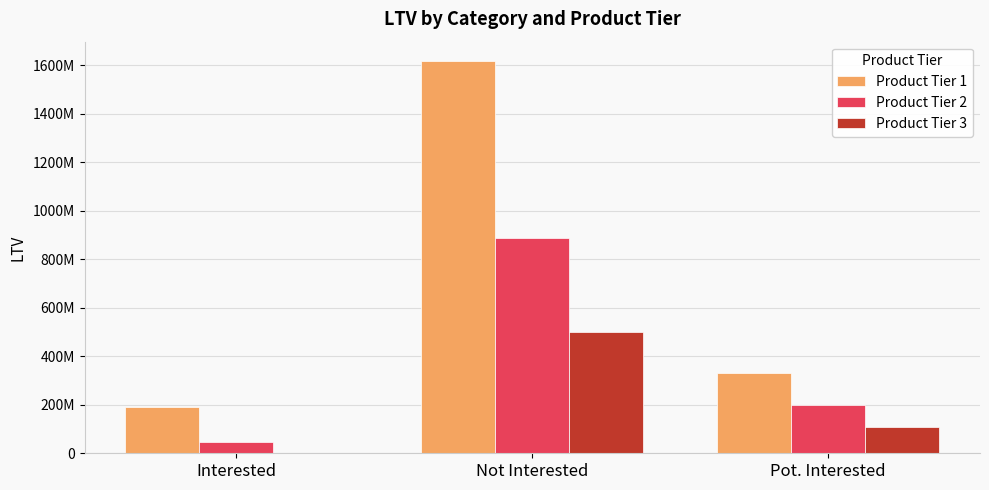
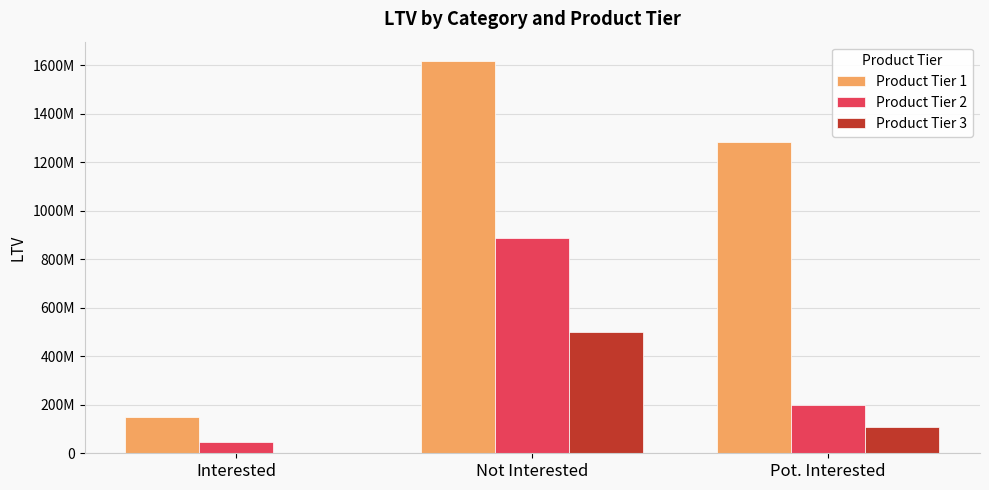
Product Tier 1, Interested: 190000000 -> 150000000
Product Tier 1, Pot. Interested: 330000000 -> 1280000000
